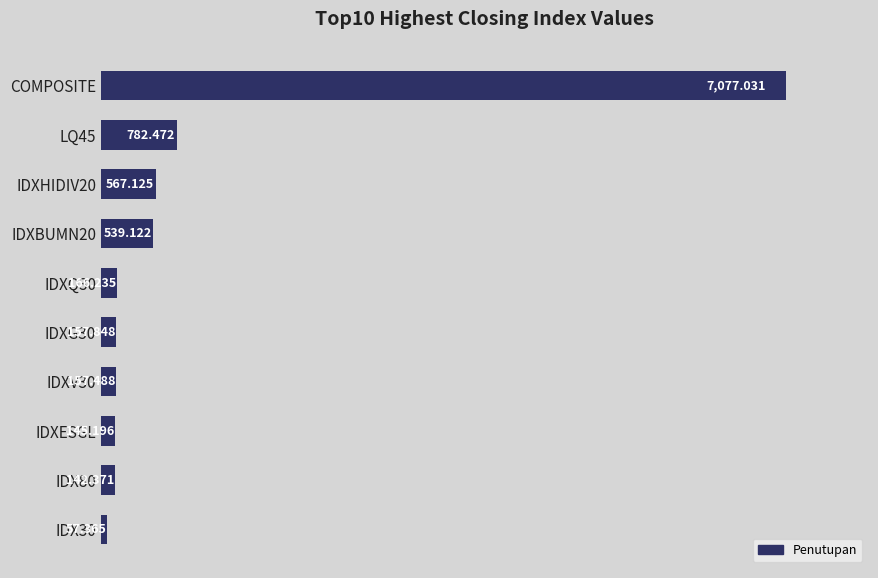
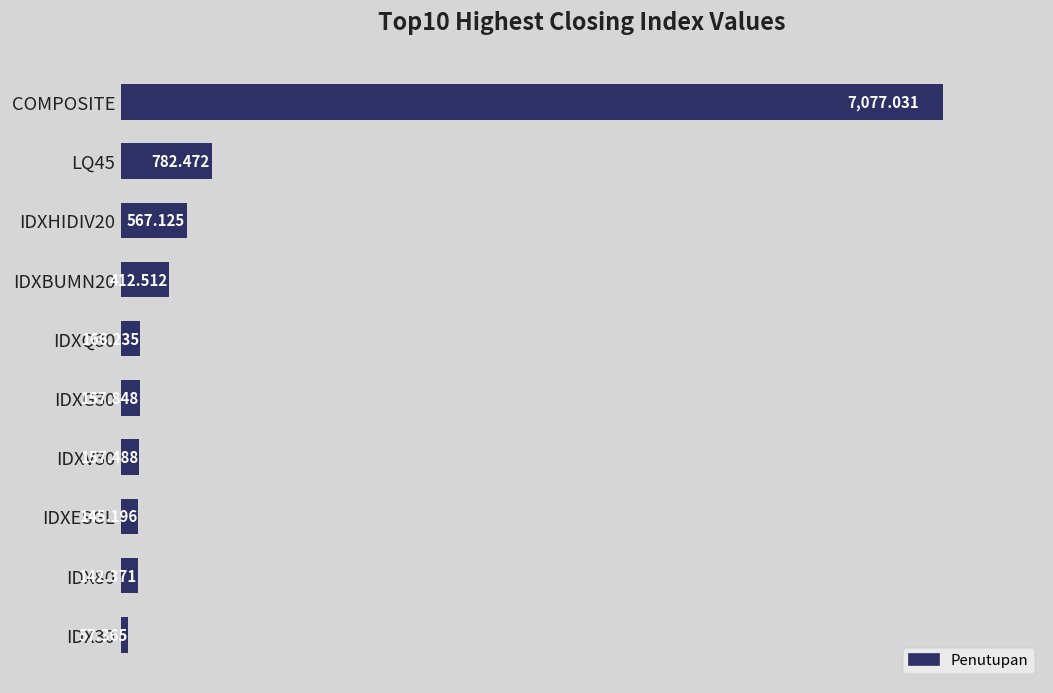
IDXBUMN20: 539.122 -> 412.512
